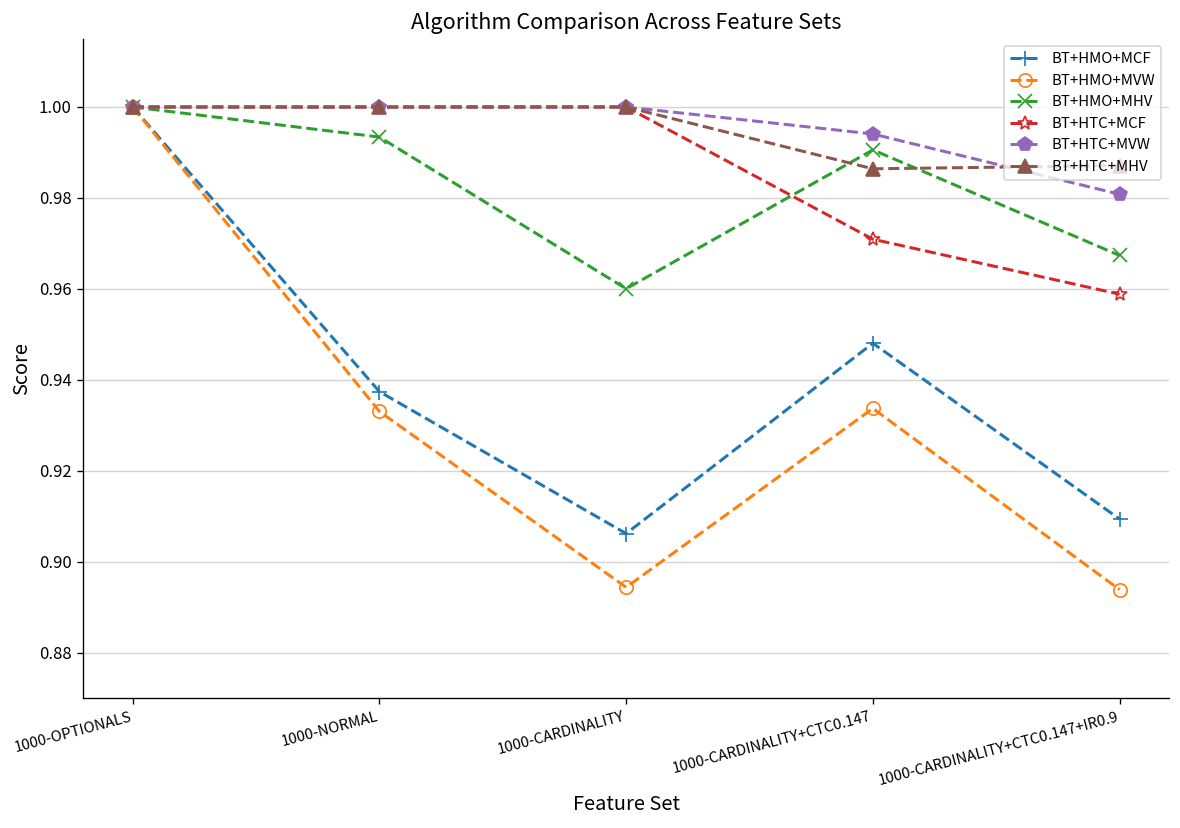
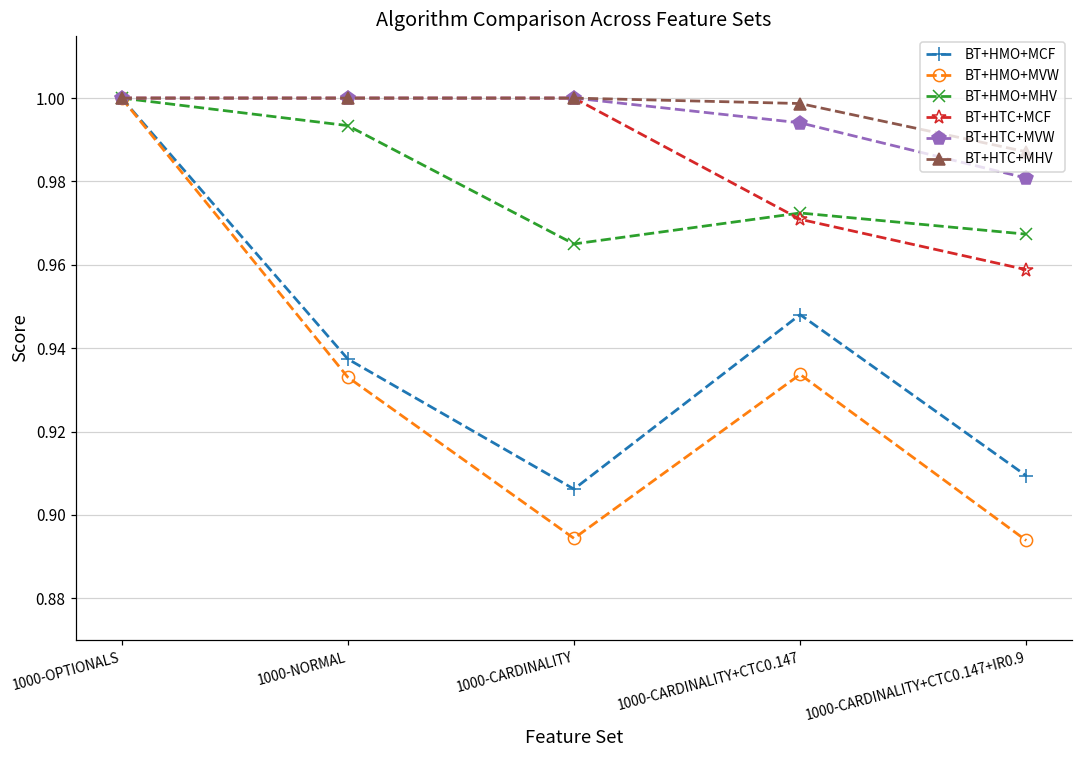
BT+HMO+MHV, 1000-CARDINALITY: 0.960 -> 0.965
BT+HMO+MHV, 1000-CARDINALITY+CTC0.147: 0.991 -> 0.972
BT+HTC+MHV, 1000-CARDINALITY+CTC0.147: 0.986 -> 0.999
